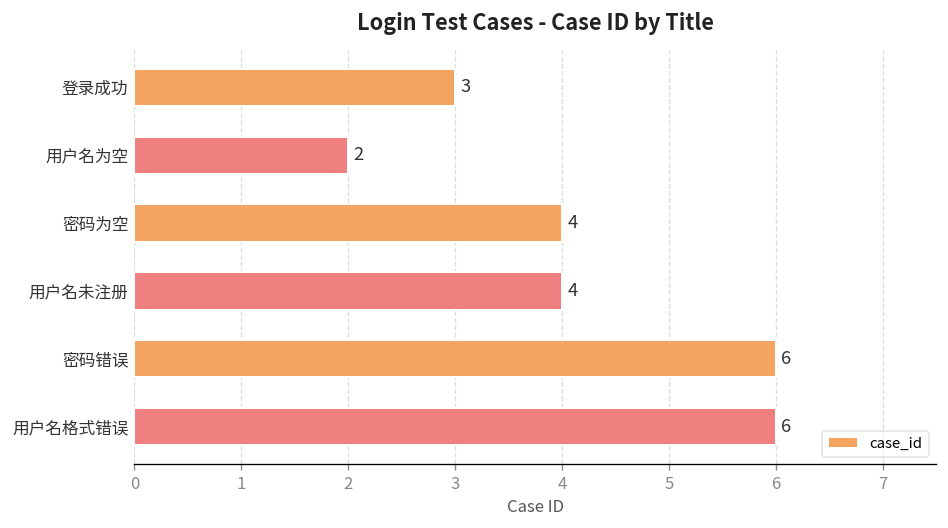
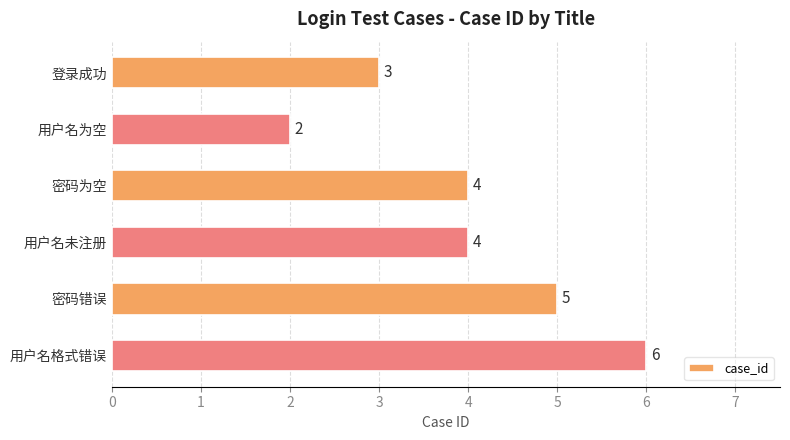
密码错误: 6 -> 5
